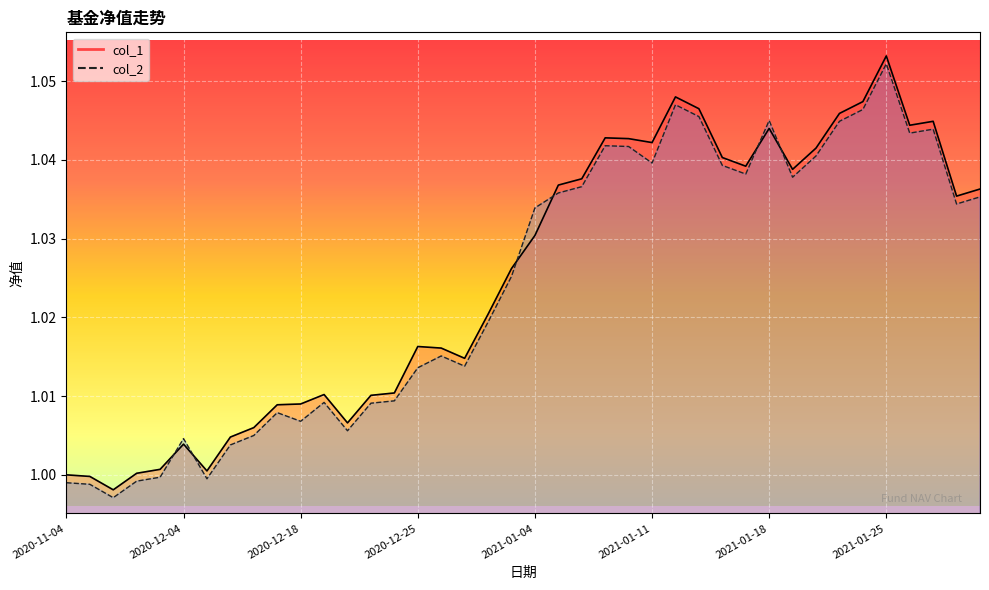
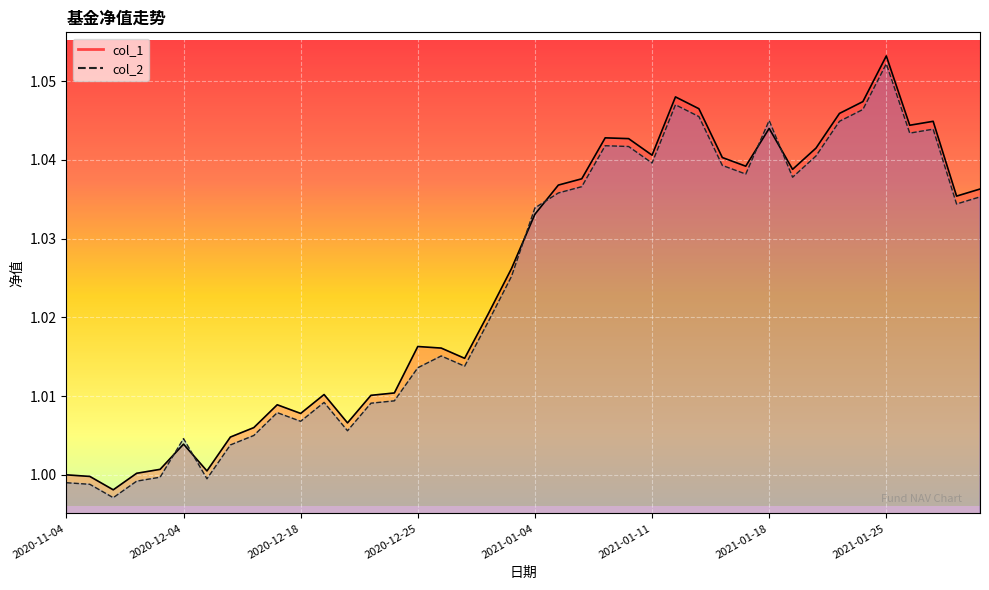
col_1, 2020-12-18: 1.009 -> 1.008
col_1, 2021-01-04: 1.030 -> 1.033
col_1, 2021-01-11: 1.042 -> 1.041
